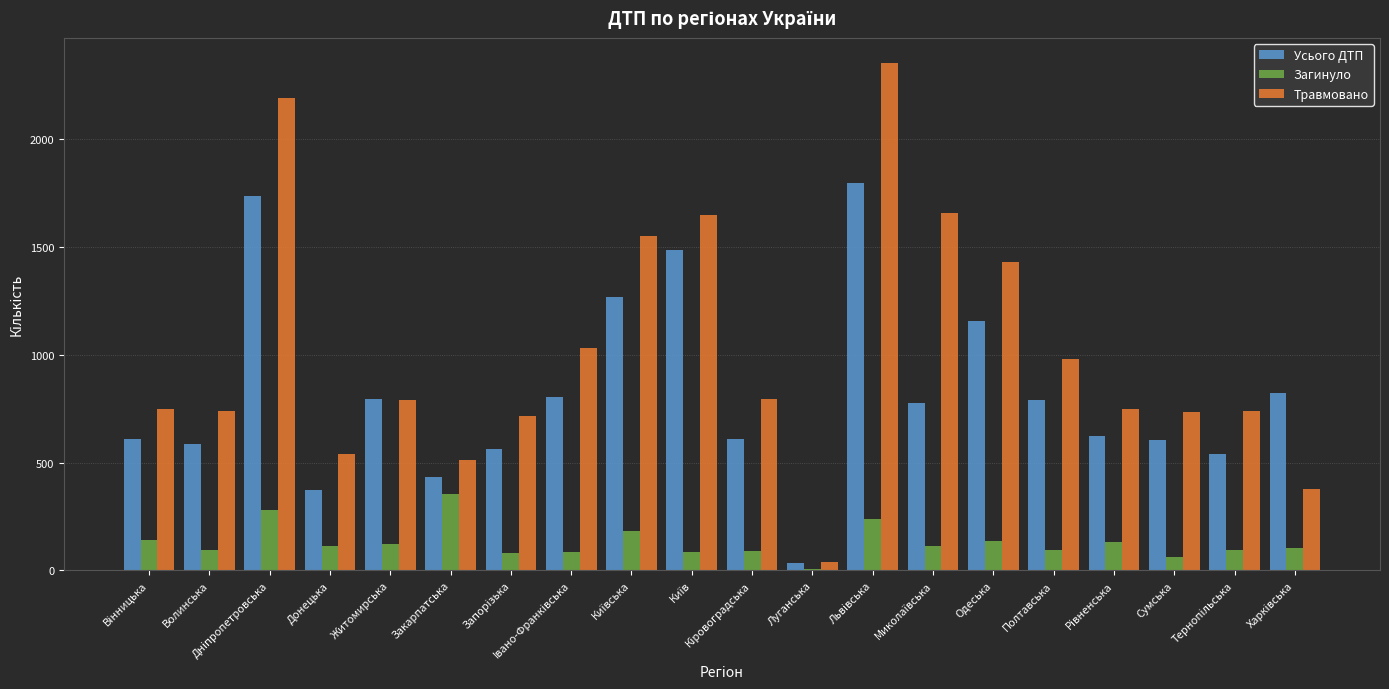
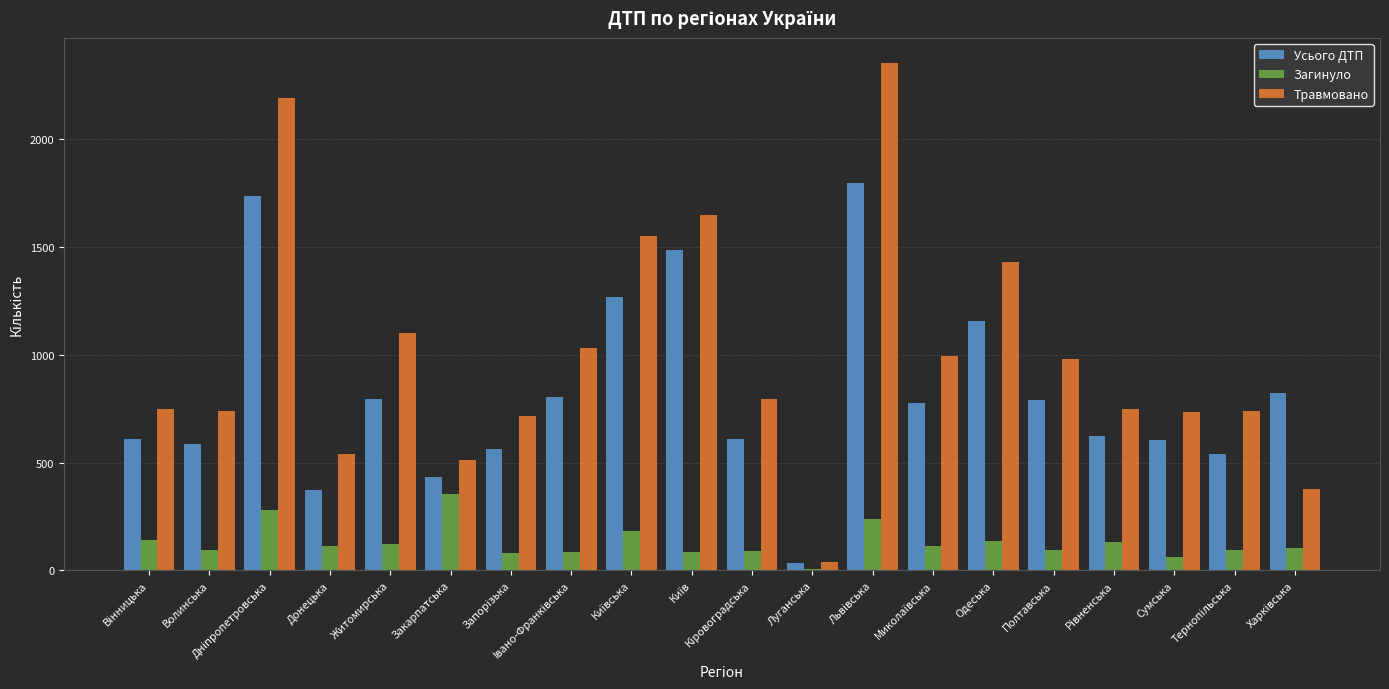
Травмовано, Житомирська: 790 -> 1100
Травмовано, Миколаївська: 1660 -> 1000
